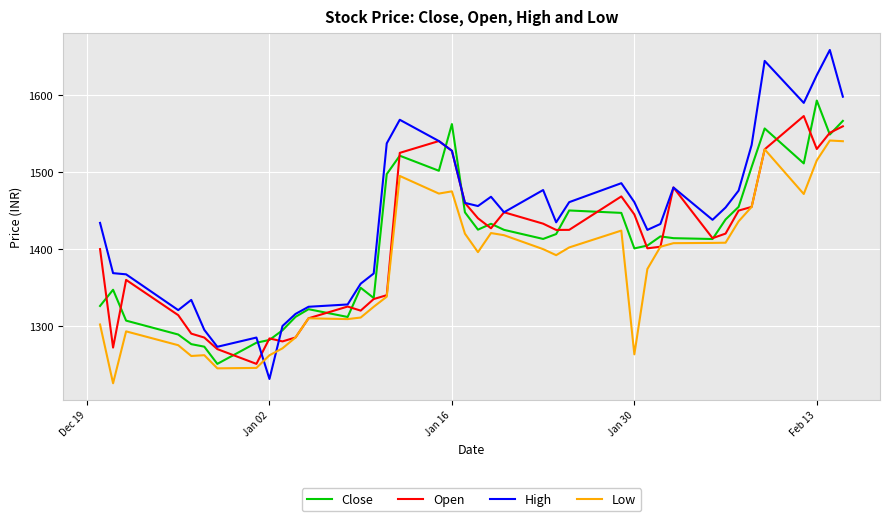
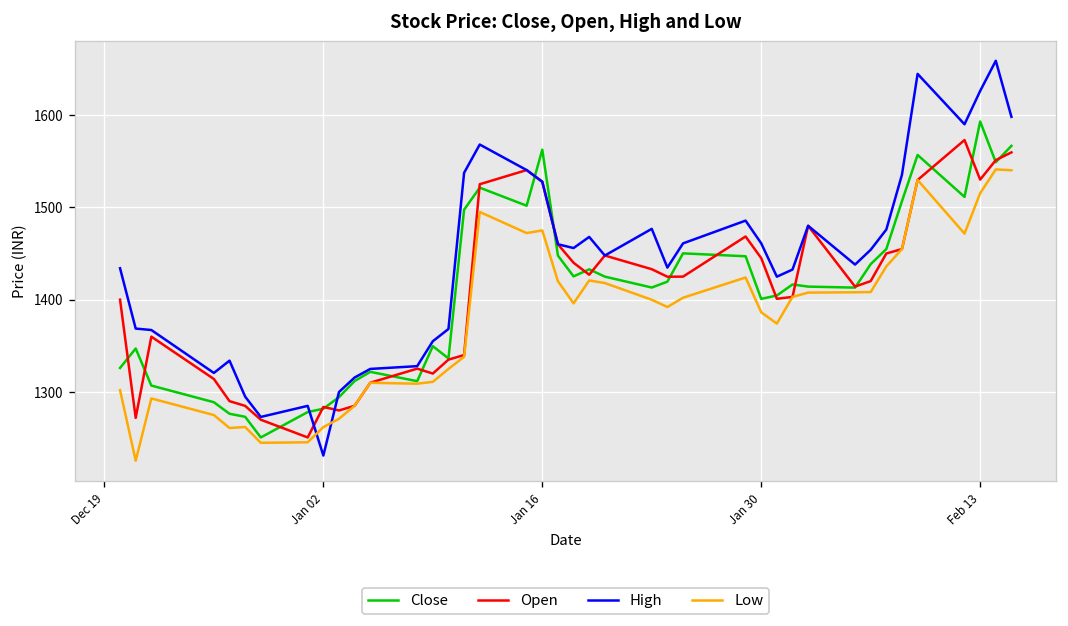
Low, Jan 30: 1260 -> 1390
